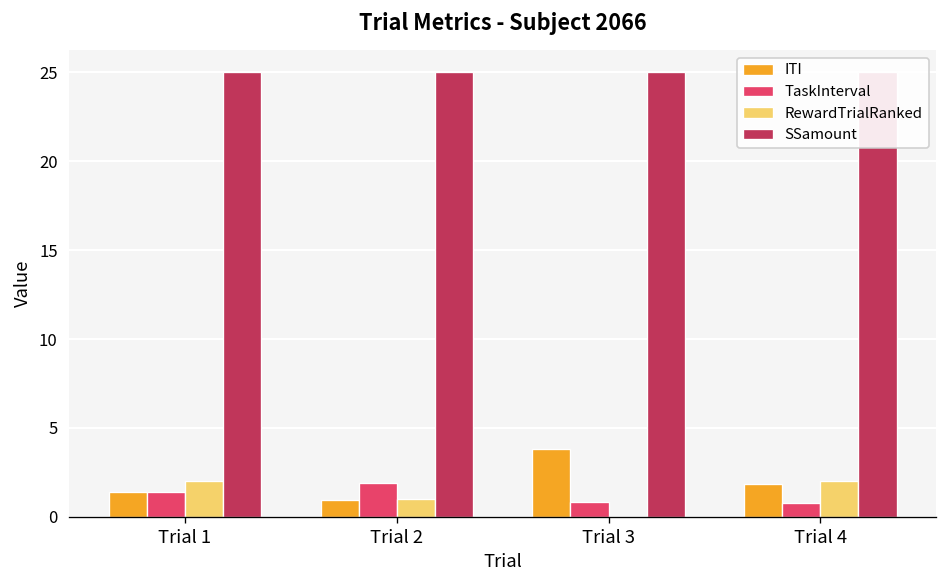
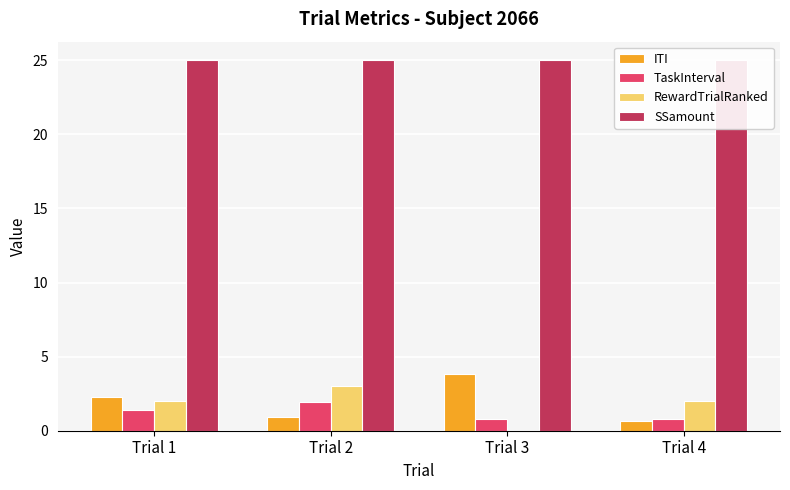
ITI, Trial 1: 1.4 -> 2.3
RewardTrialRanked, Trial 2: 1 -> 3
ITI, Trial 4: 1.9 -> 0.7
